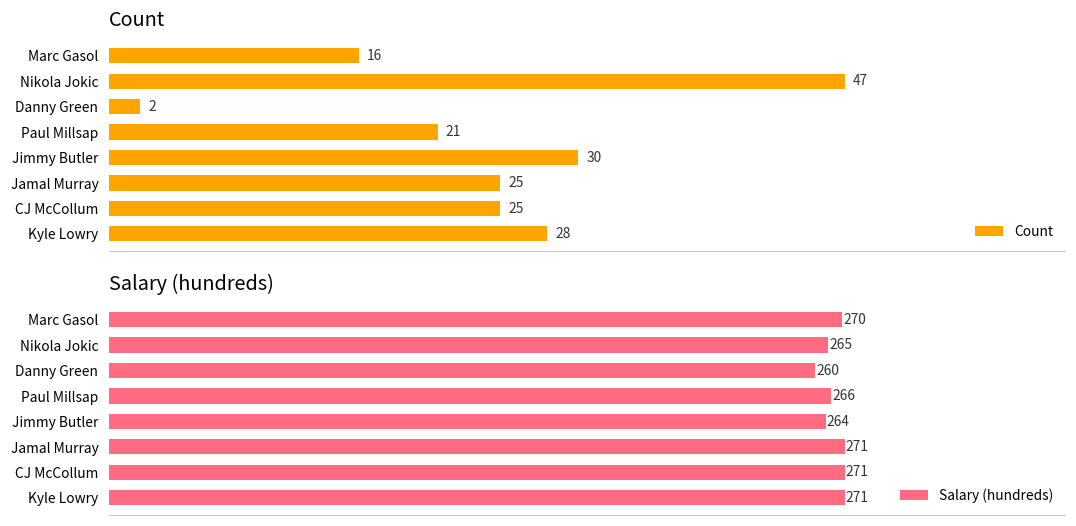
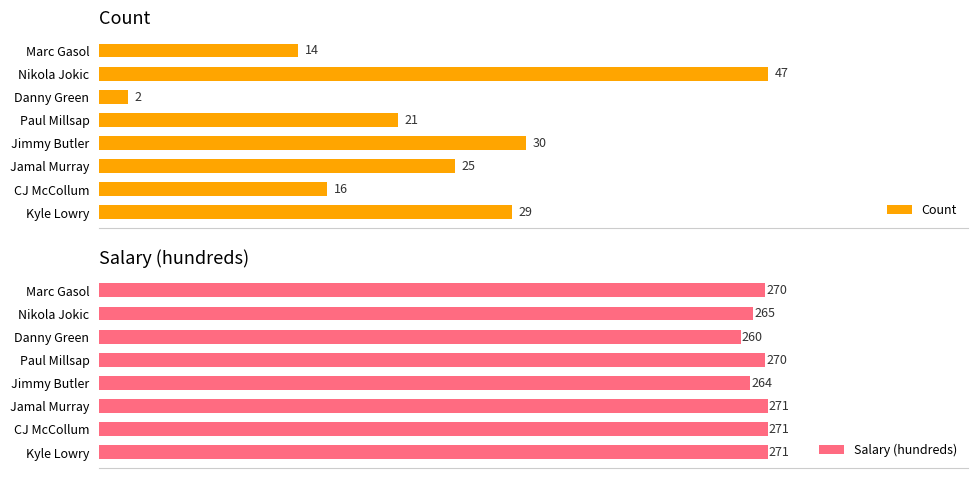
Count, Marc Gasol: 16 -> 14
Count, CJ McCollum: 25 -> 16
Count, Kyle Lowry: 28 -> 29
Salary (hundreds), Paul Millsap: 266 -> 270
